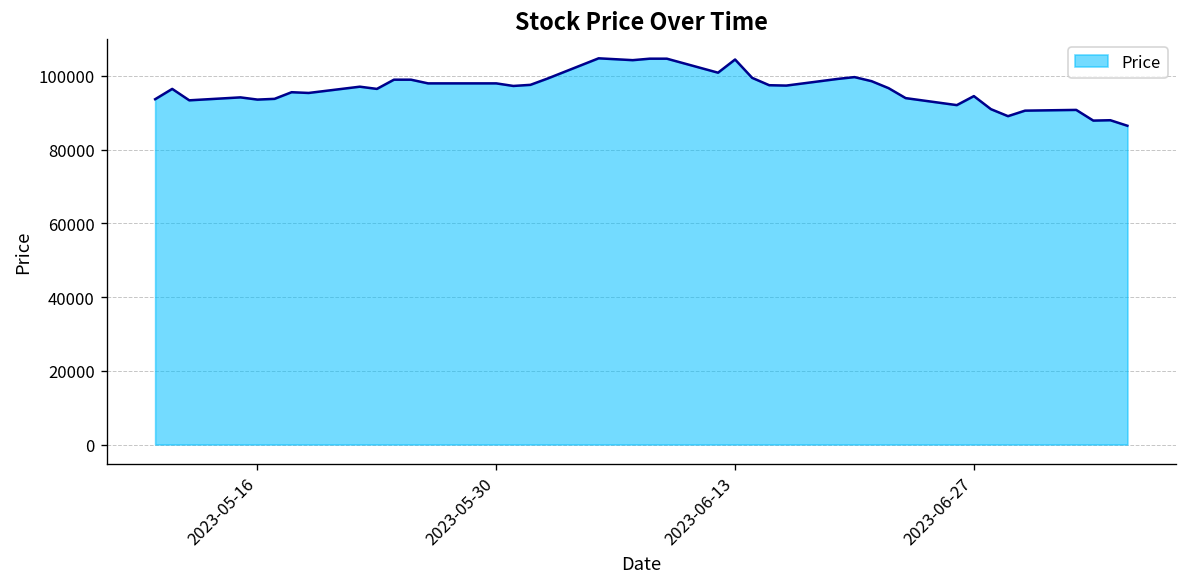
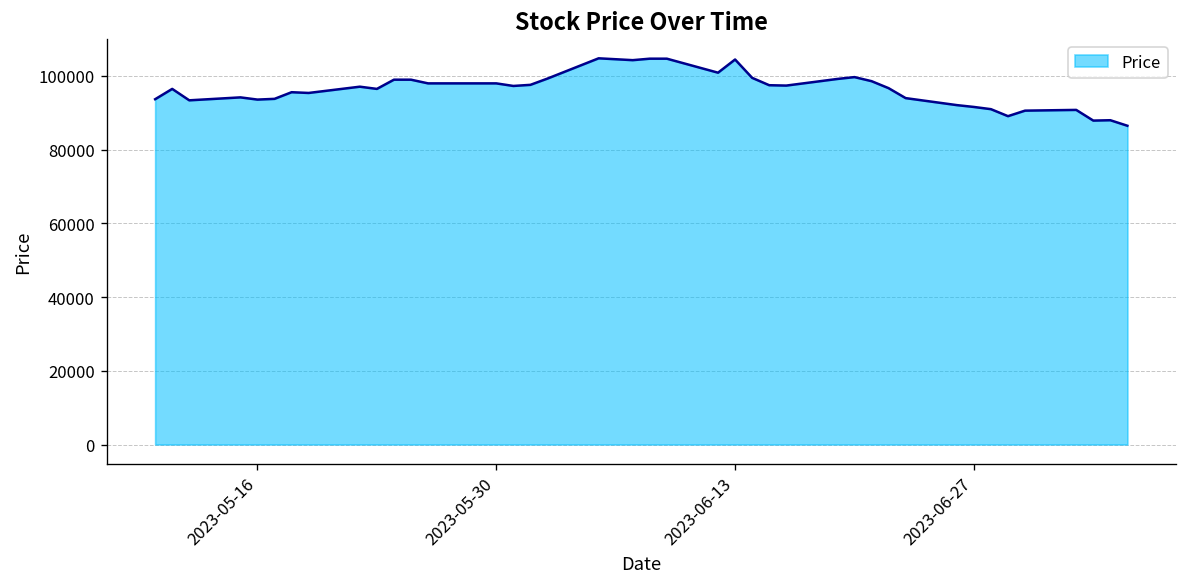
2023-06-27: 95000 -> 92000
